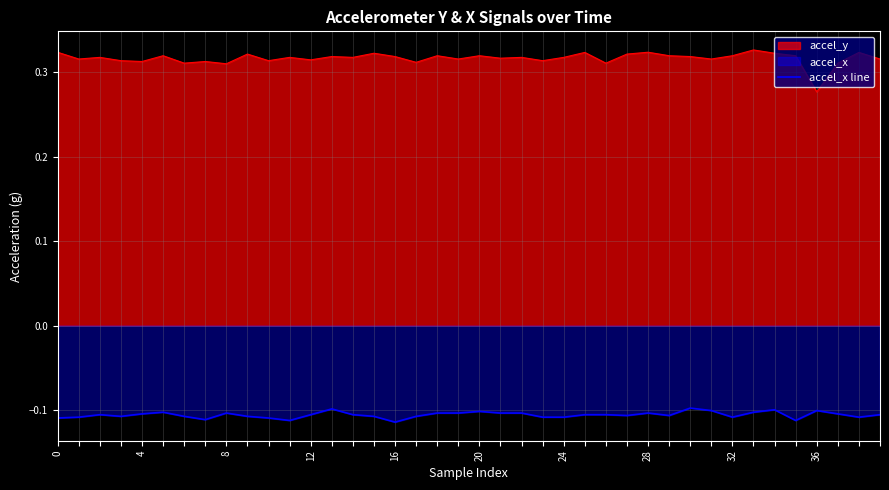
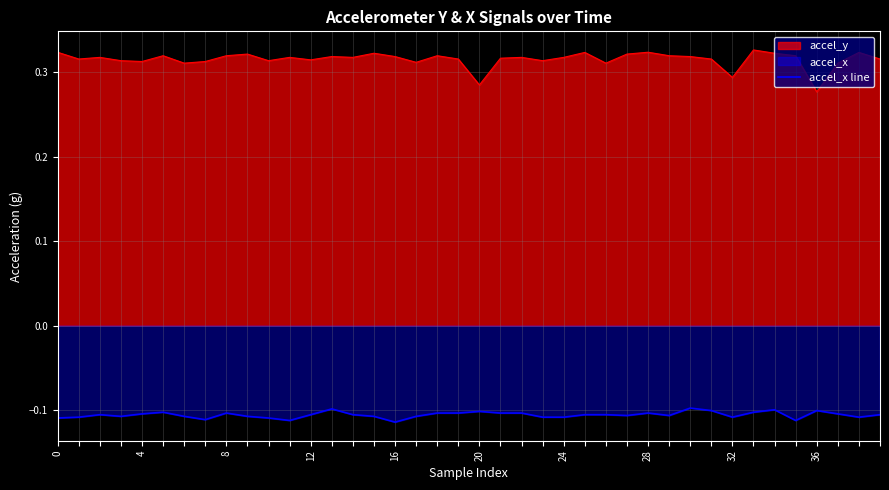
accel_y, 8: 0.31 -> 0.32
accel_y, 20: 0.32 -> 0.28
accel_y, 32: 0.32 -> 0.29
